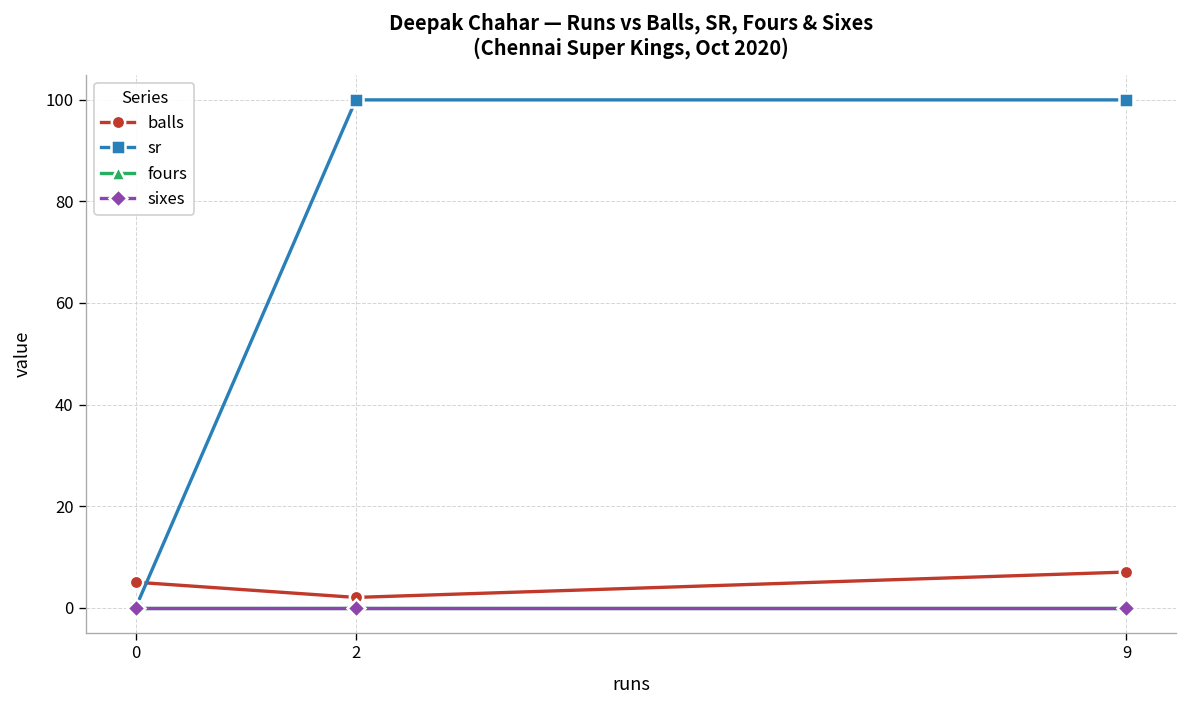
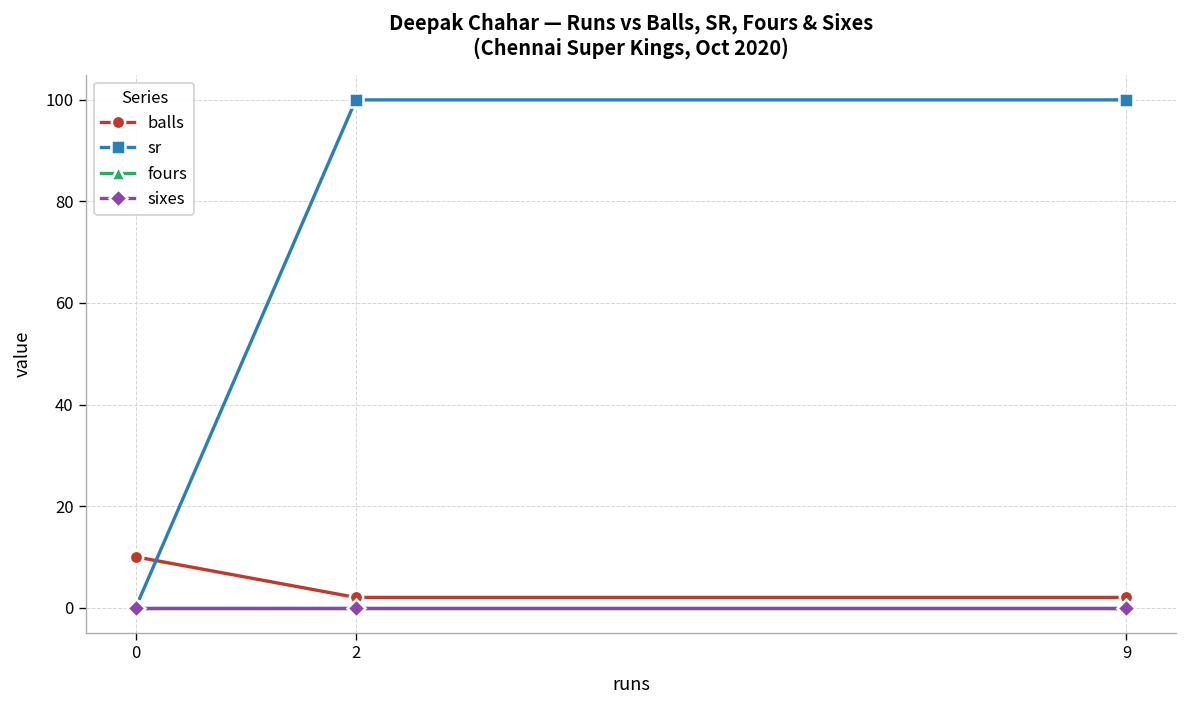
balls, 0: 5 -> 10
balls, 9: 7 -> 2
